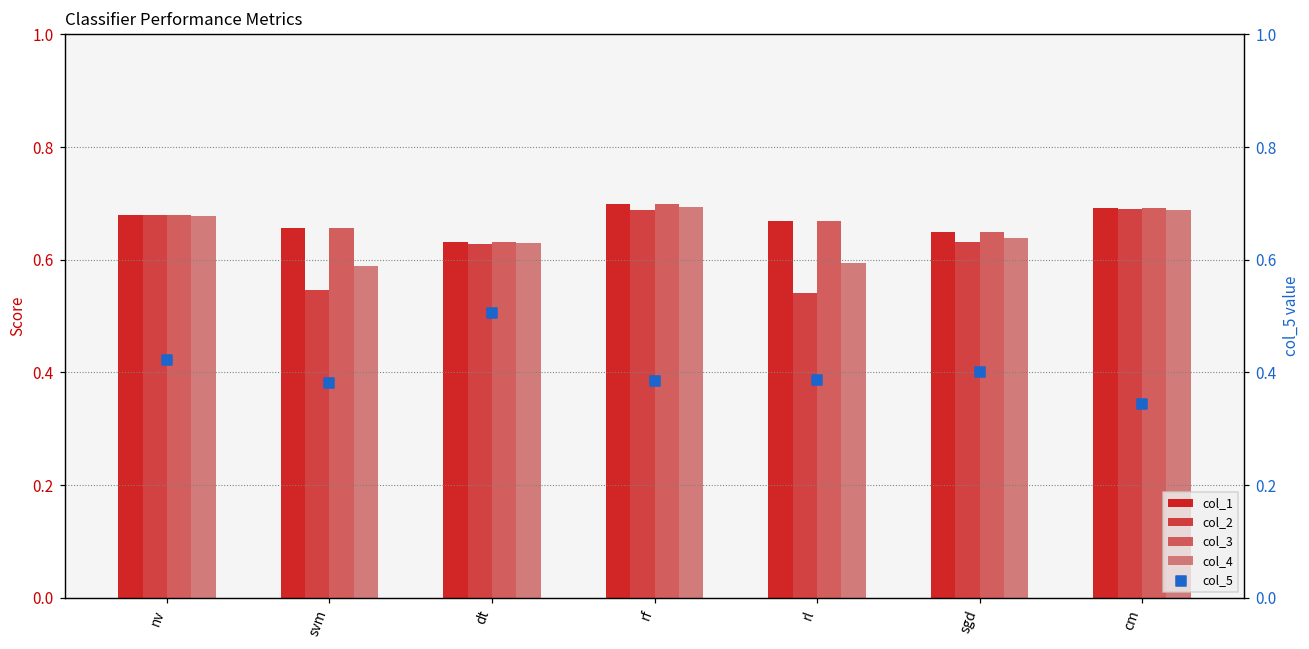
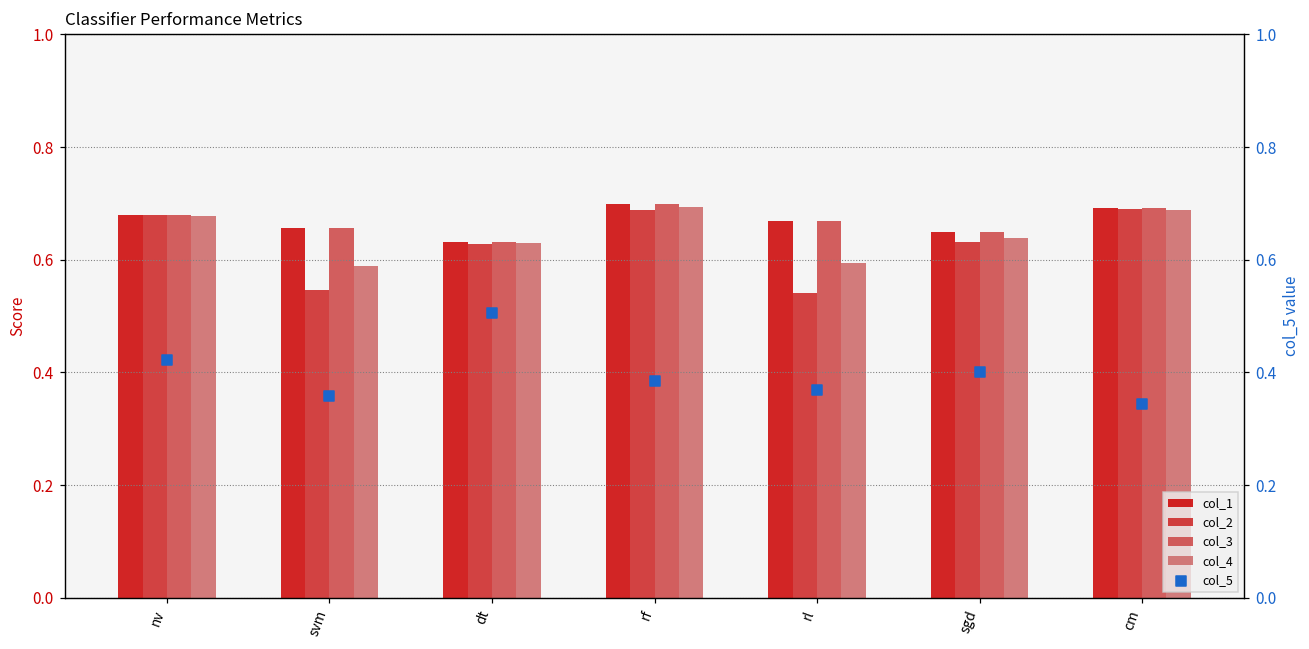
col_5, svm: 0.38 -> 0.36
col_5, rl: 0.39 -> 0.37
